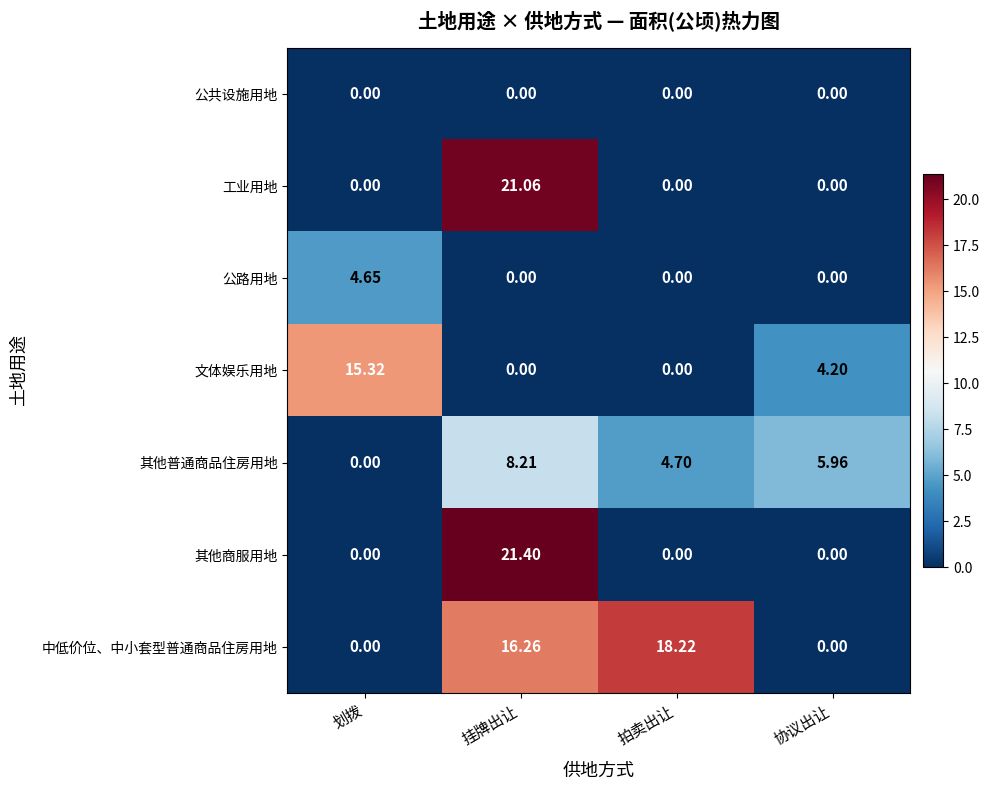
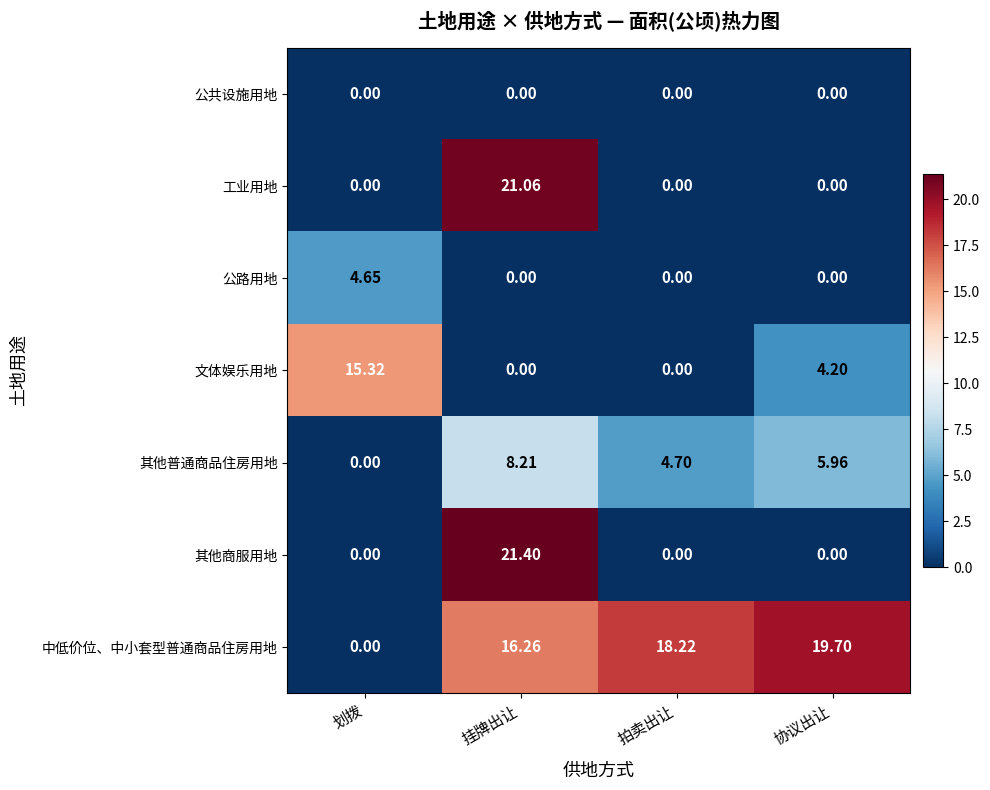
中低价位、中小套型普通商品住房用地, 协议出让: 0.00 -> 19.70
